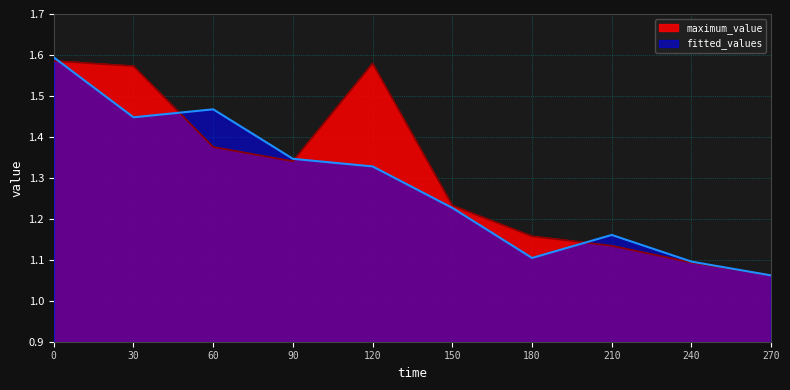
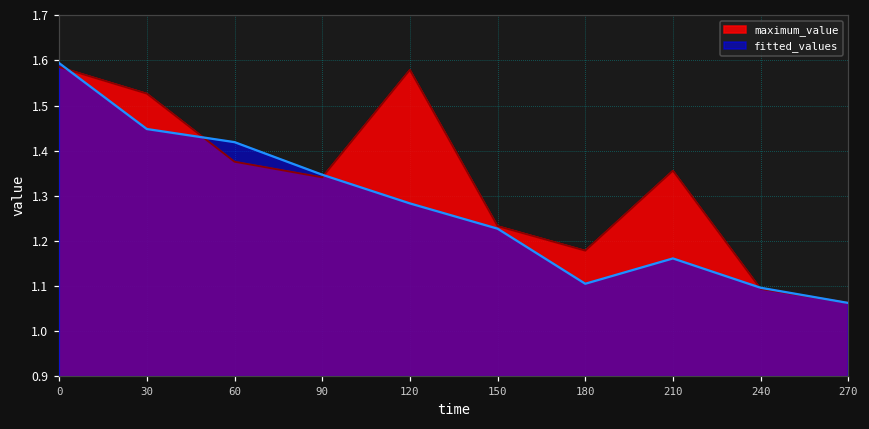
maximum_value, 30: 1.57 -> 1.53
fitted_values, 60: 1.47 -> 1.42
fitted_values, 120: 1.33 -> 1.28
maximum_value, 180: 1.16 -> 1.18
maximum_value, 210: 1.13 -> 1.36
